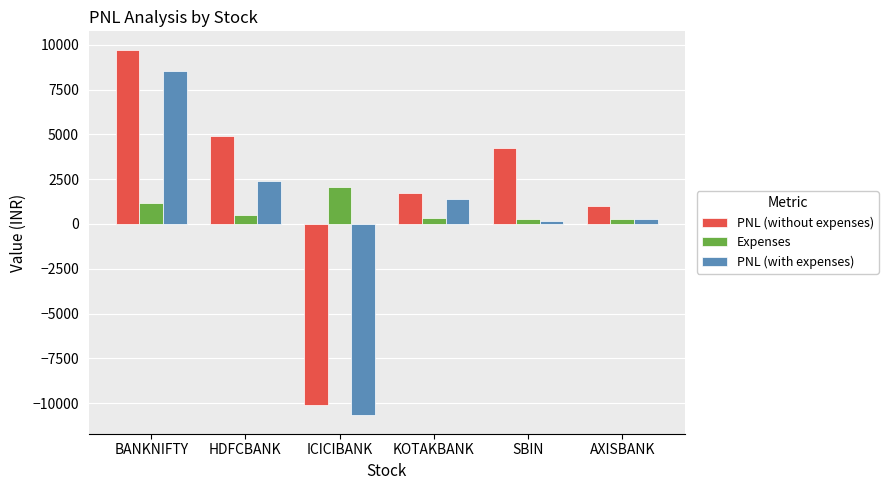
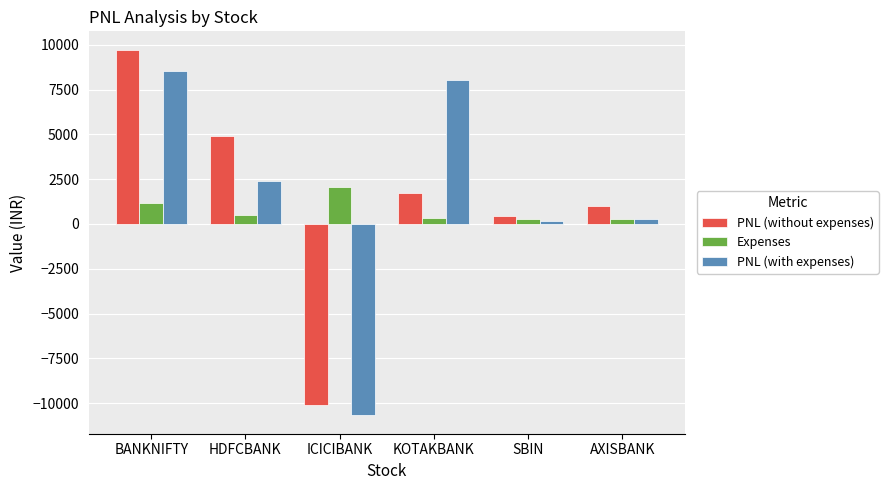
PNL (with expenses), KOTAKBANK: 1400 -> 8000
PNL (without expenses), SBIN: 4300 -> 500
